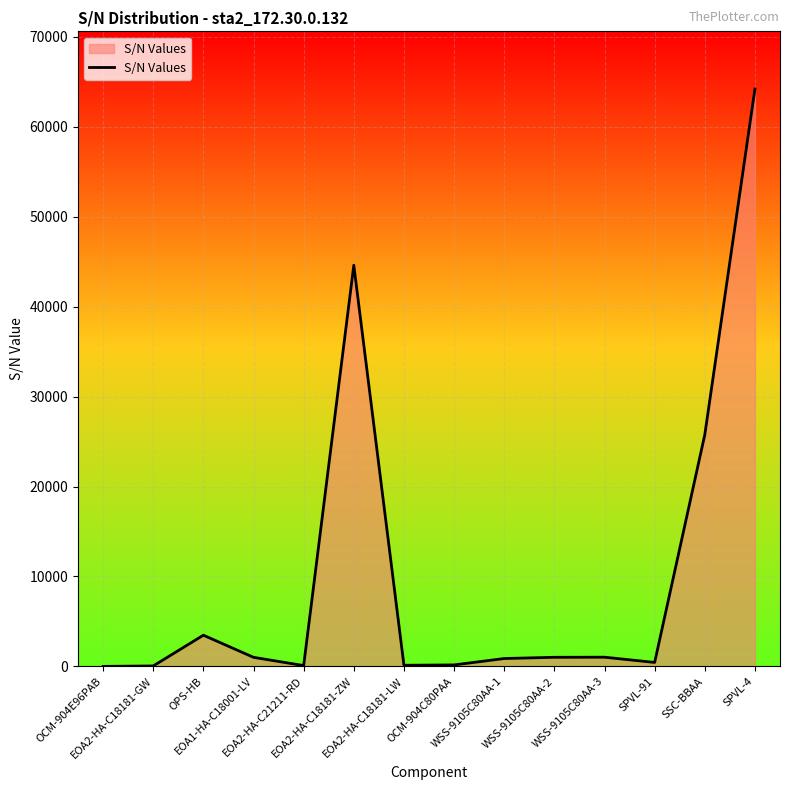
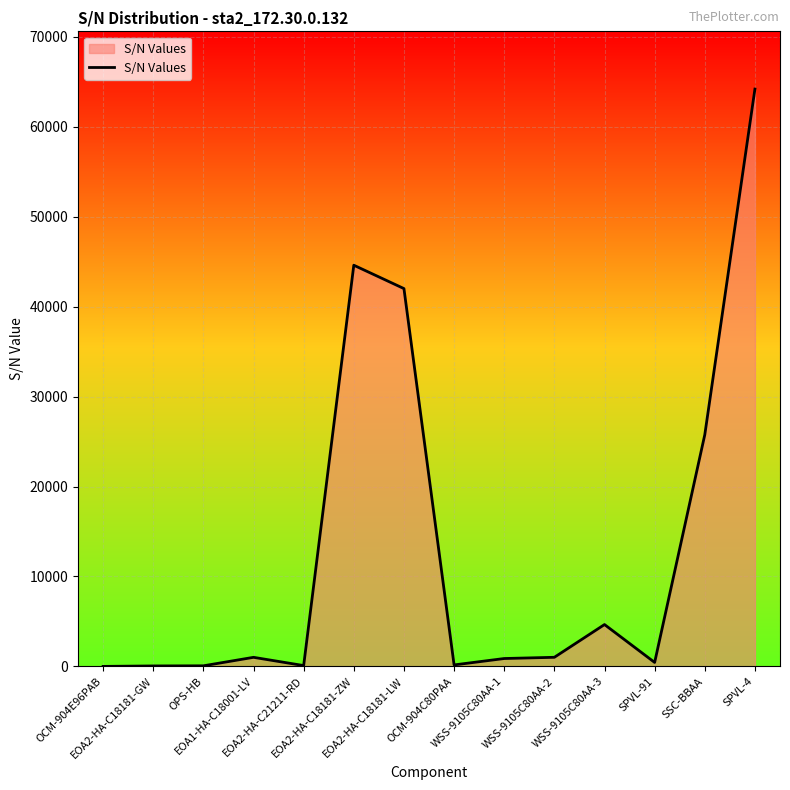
OPS-HB: 3000 -> 0
EOA2-HA-C18181-LW: 0 -> 42000
WSS-9105C80AA-3: 1000 -> 5000
